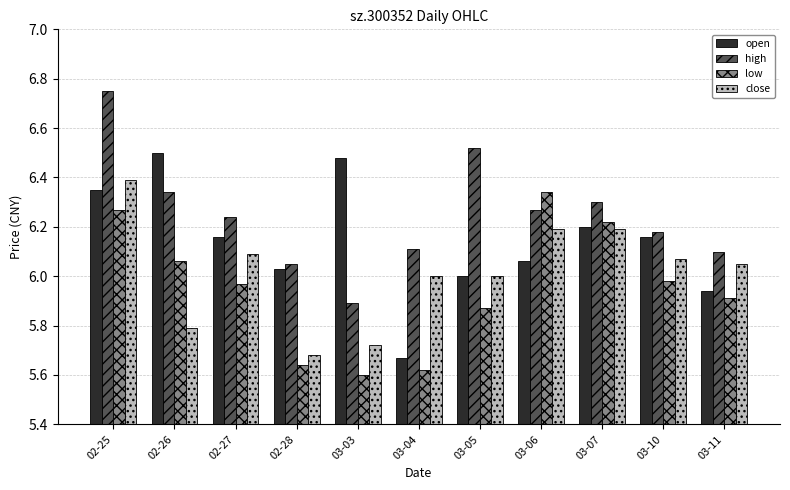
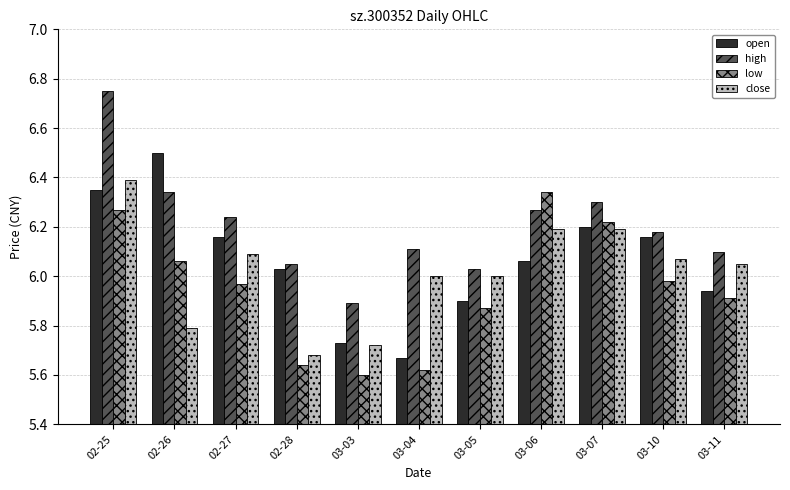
open, 03-03: 6.48 -> 5.73
open, 03-05: 6.0 -> 5.9
high, 03-05: 6.52 -> 6.03
